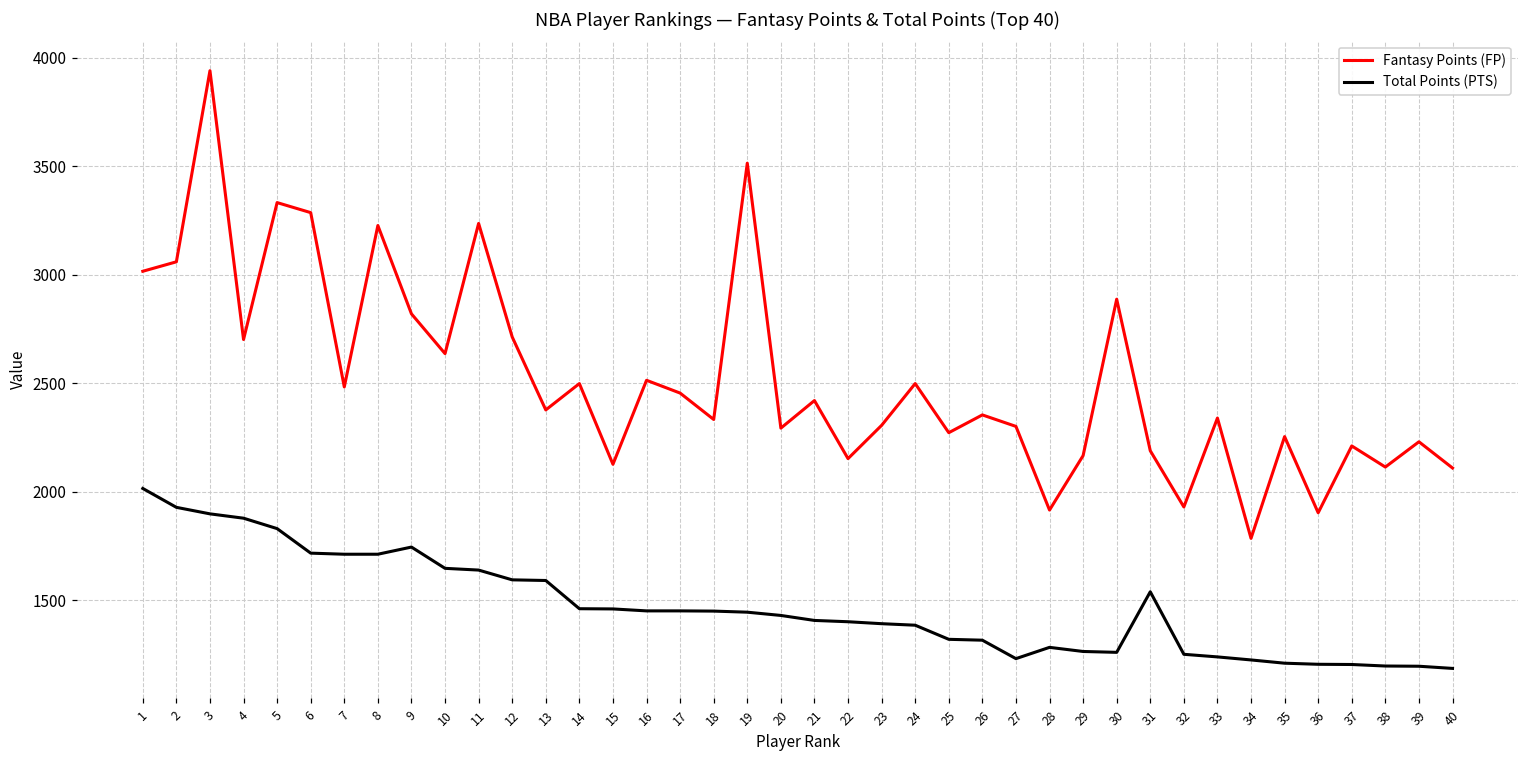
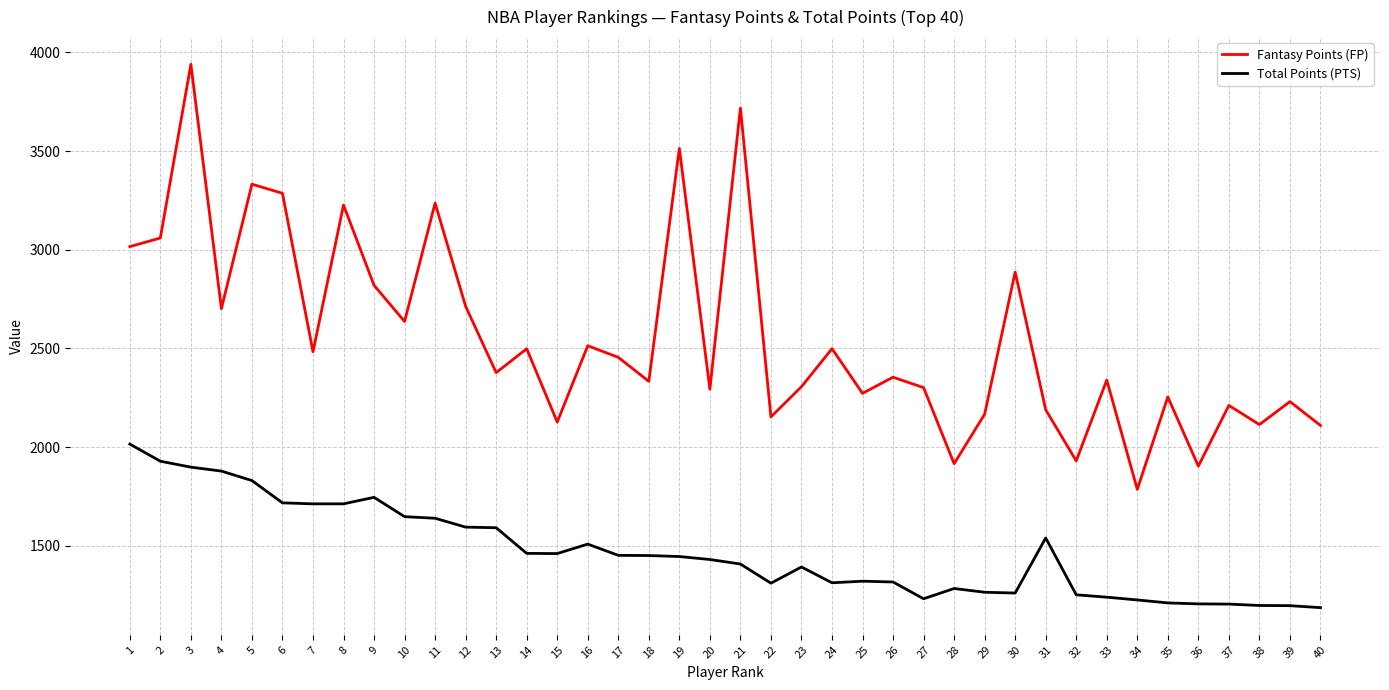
Total Points (PTS), 16: 1450 -> 1510
Fantasy Points (FP), 21: 2420 -> 3720
Total Points (PTS), 22: 1400 -> 1310
Total Points (PTS), 24: 1390 -> 1310
